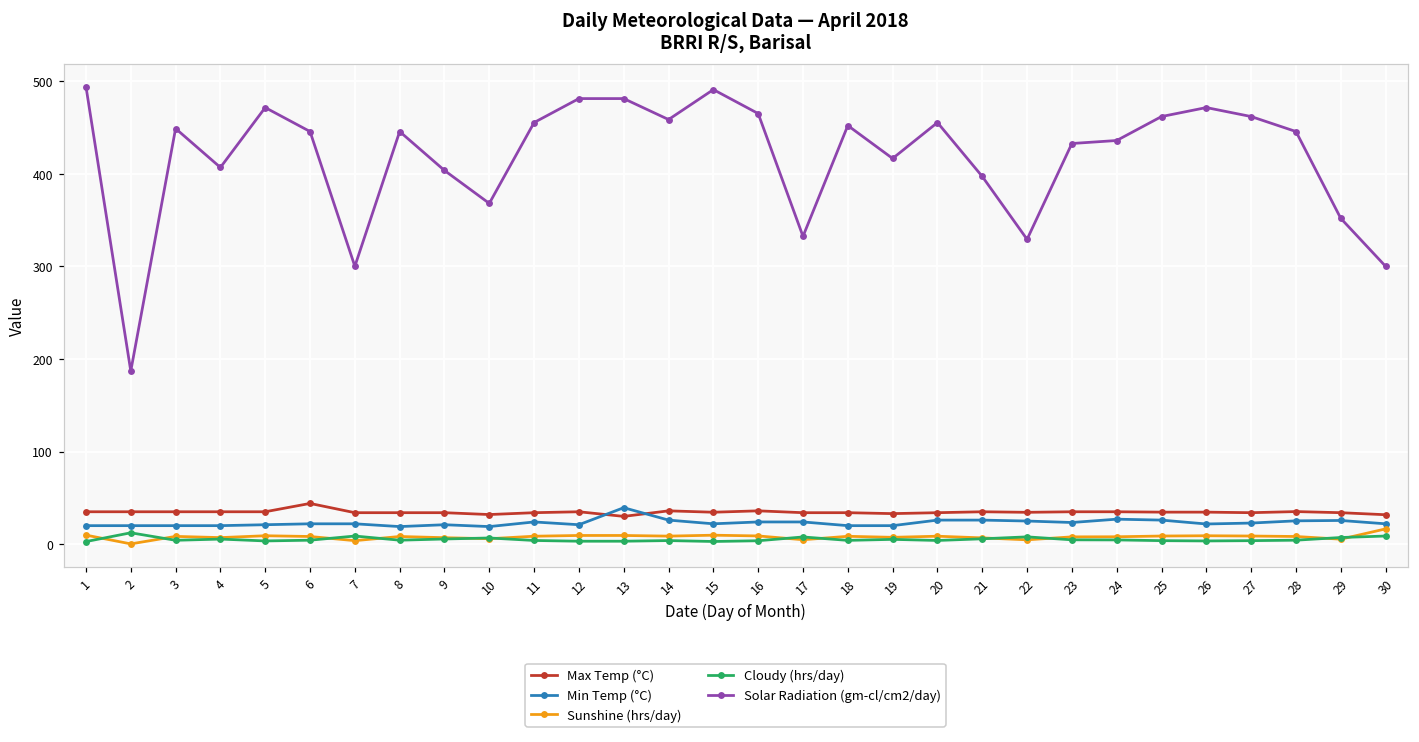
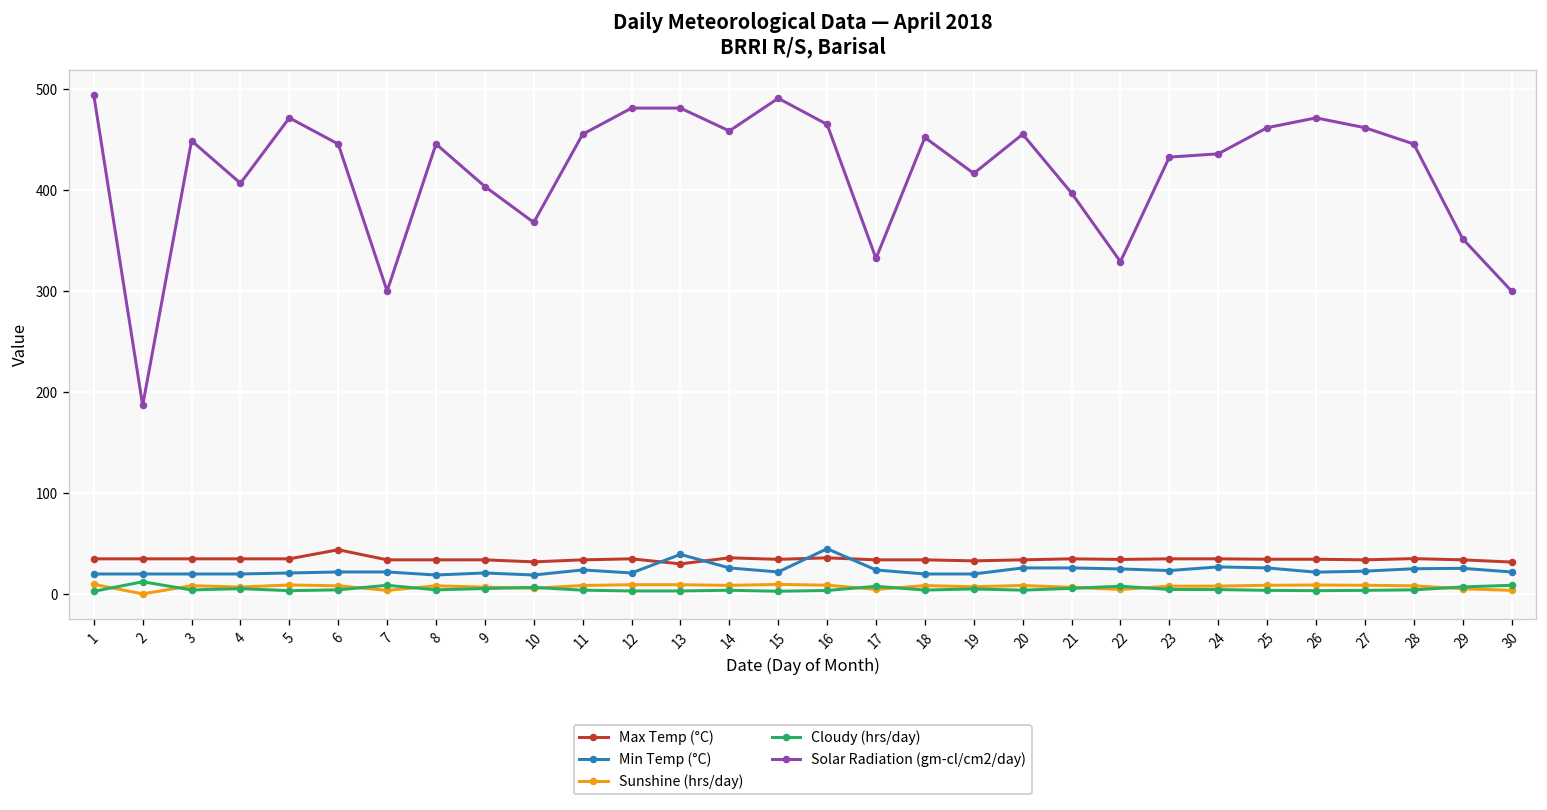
Min Temp (°C), 16: 20 -> 50
Sunshine (hrs/day), 30: 20 -> 0
